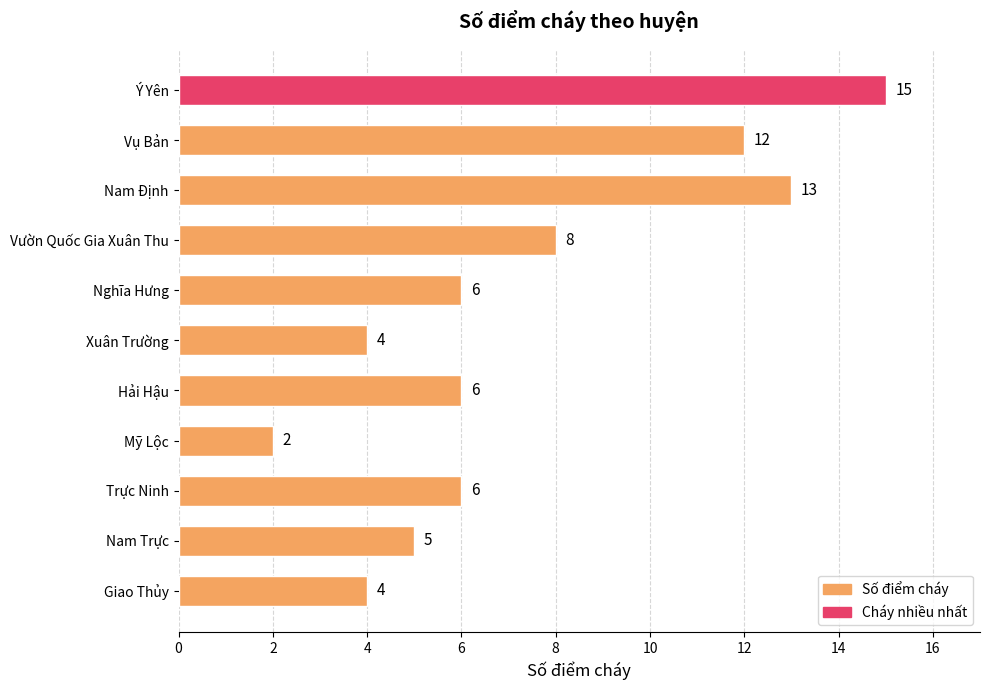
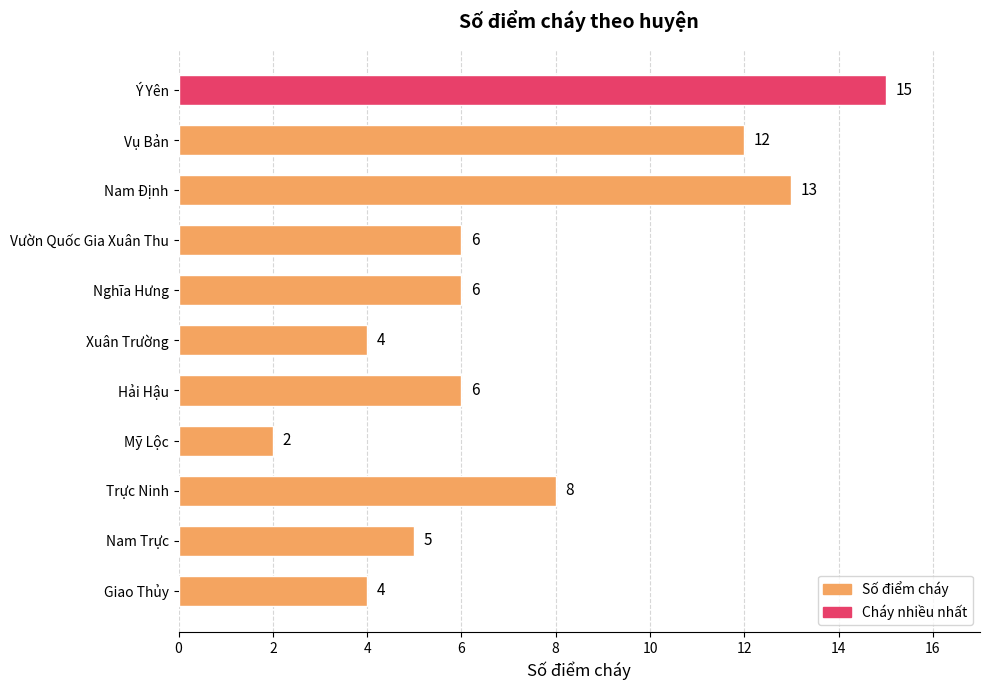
Vườn Quốc Gia Xuân Thu: 8 -> 6
Trực Ninh: 6 -> 8
